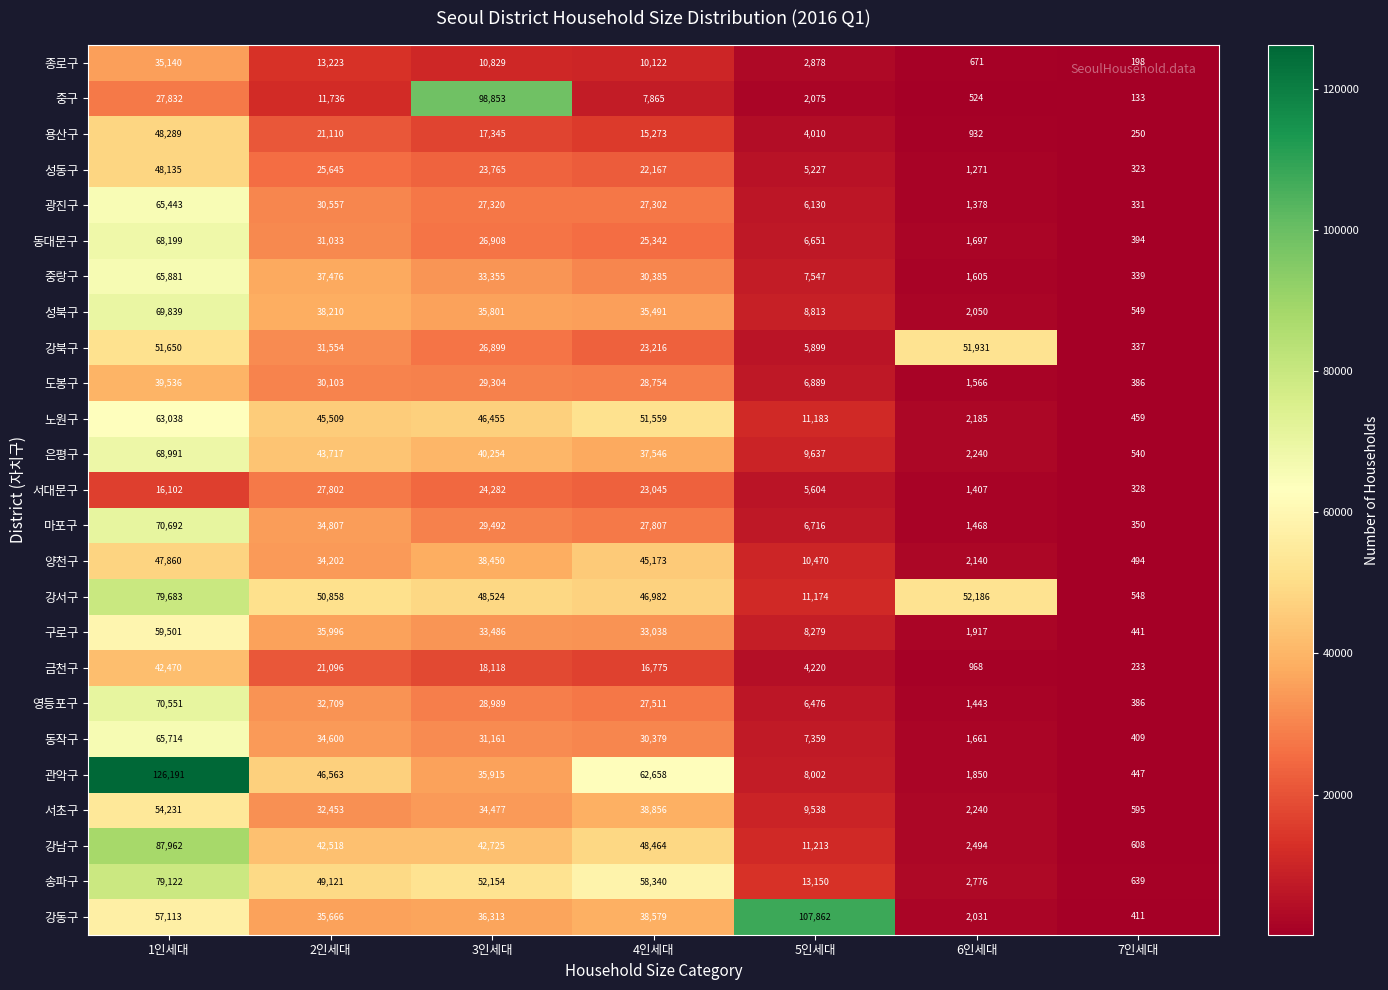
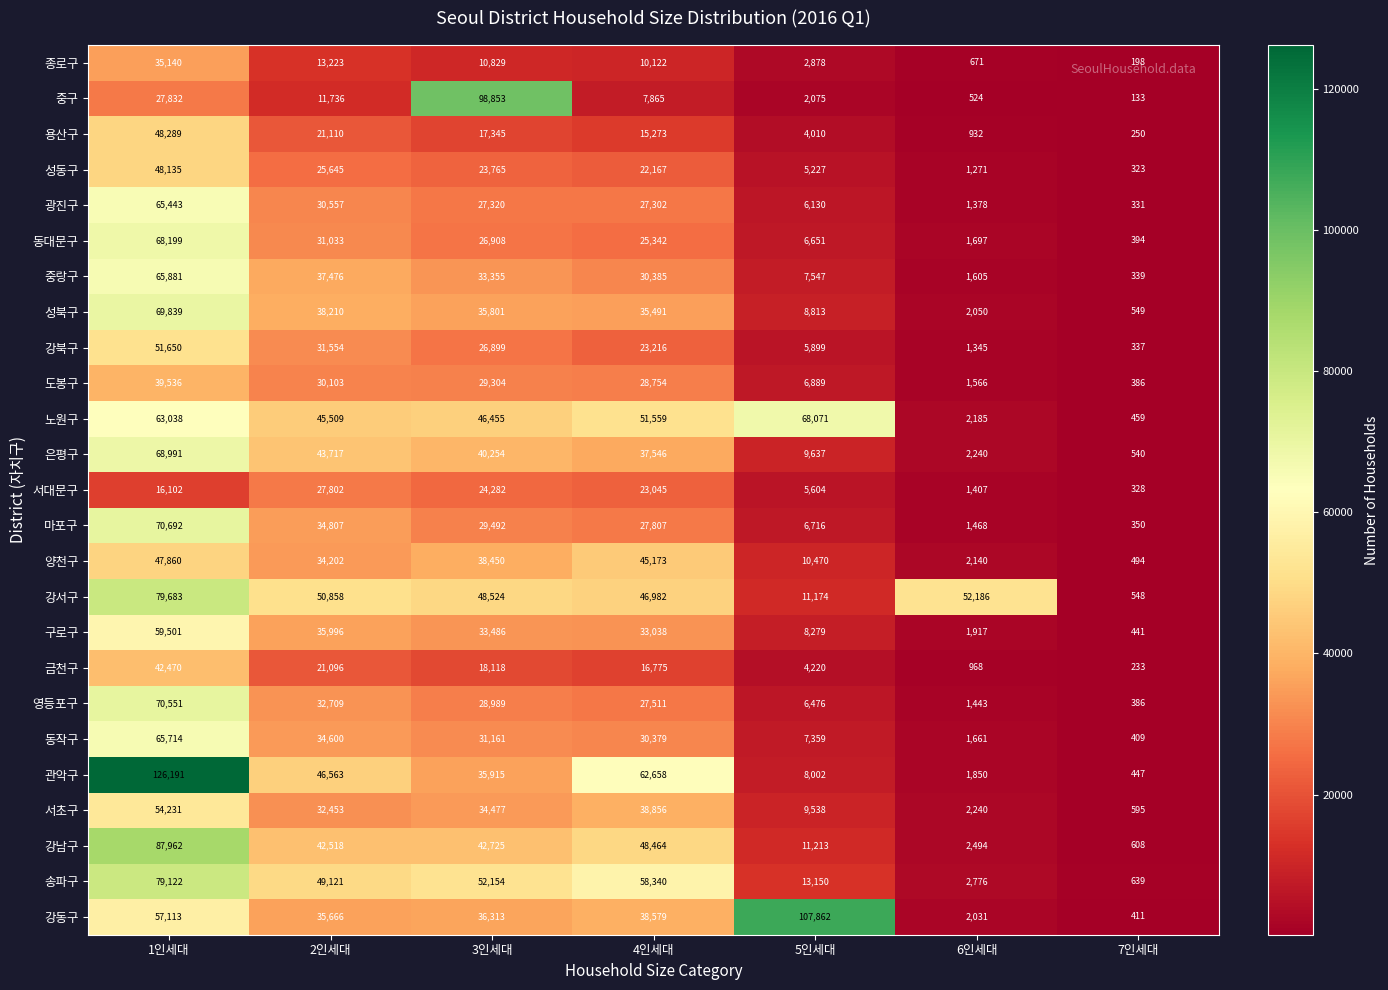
강북구, 6인세대: 51,931 -> 1,345
노원구, 5인세대: 11,183 -> 68,071
